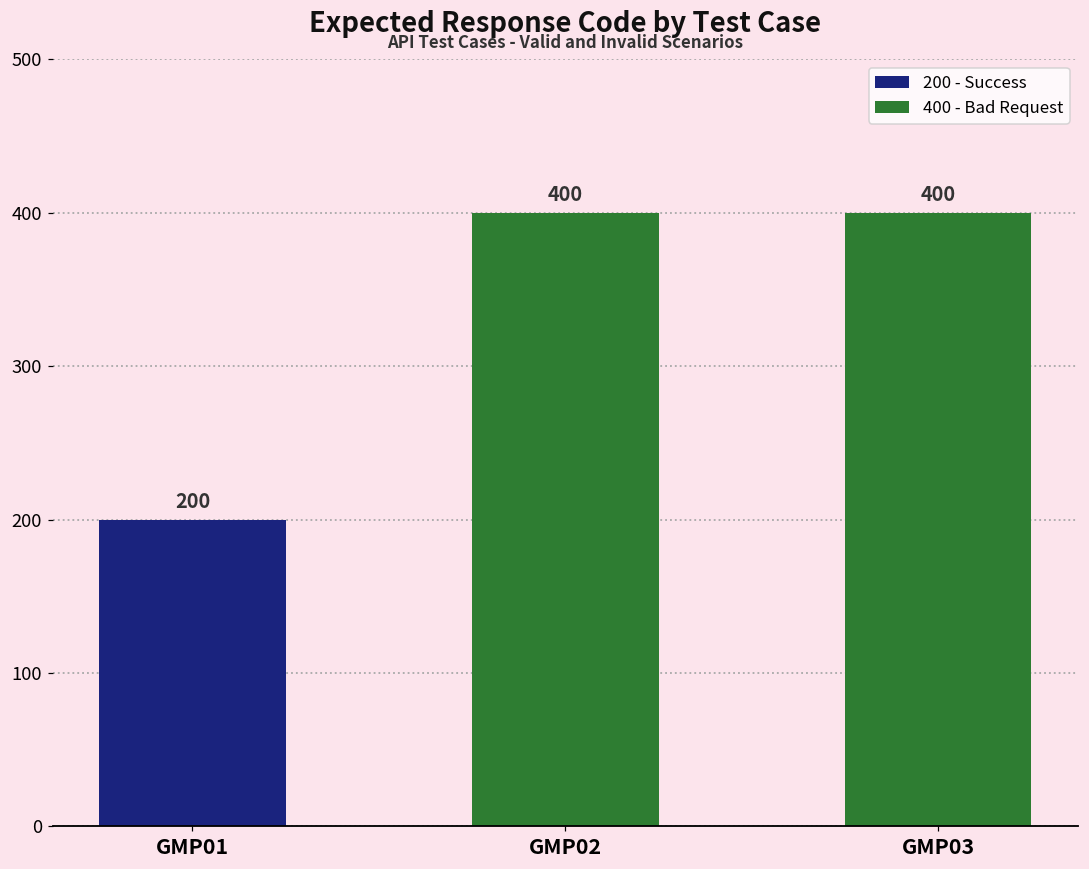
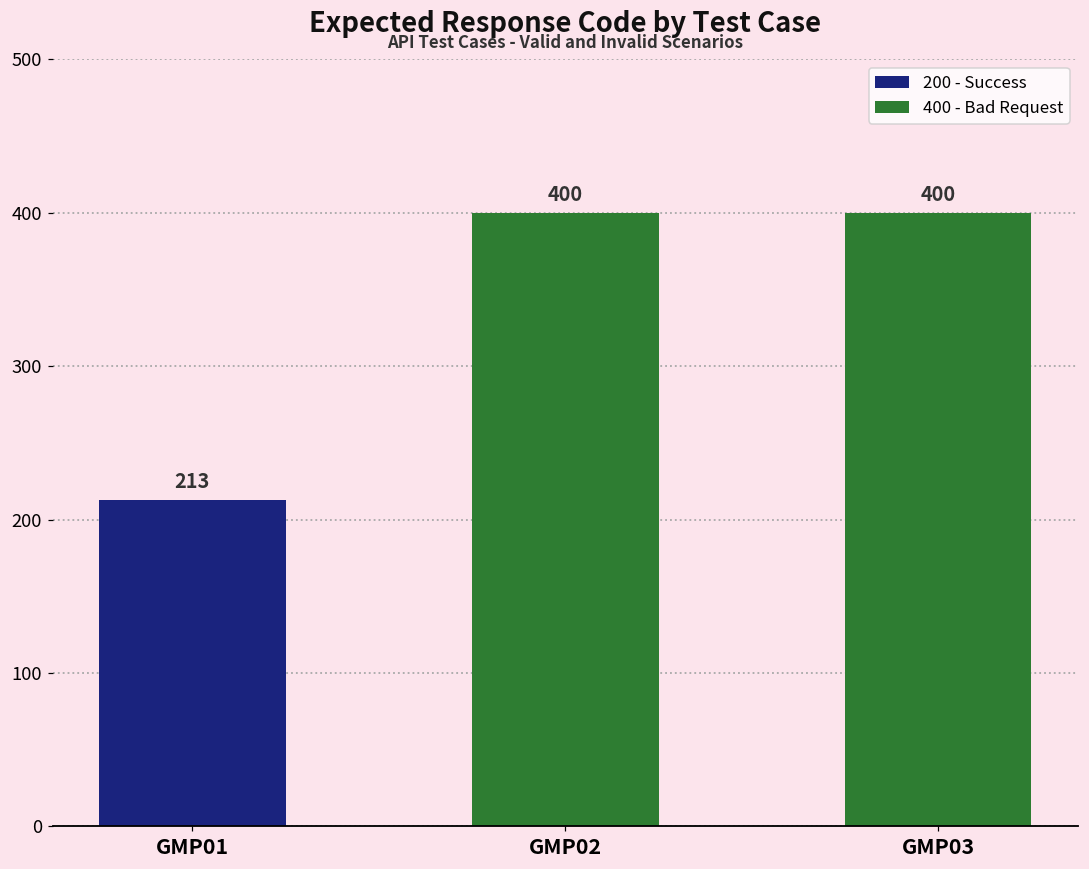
GMP01: 200 -> 213
